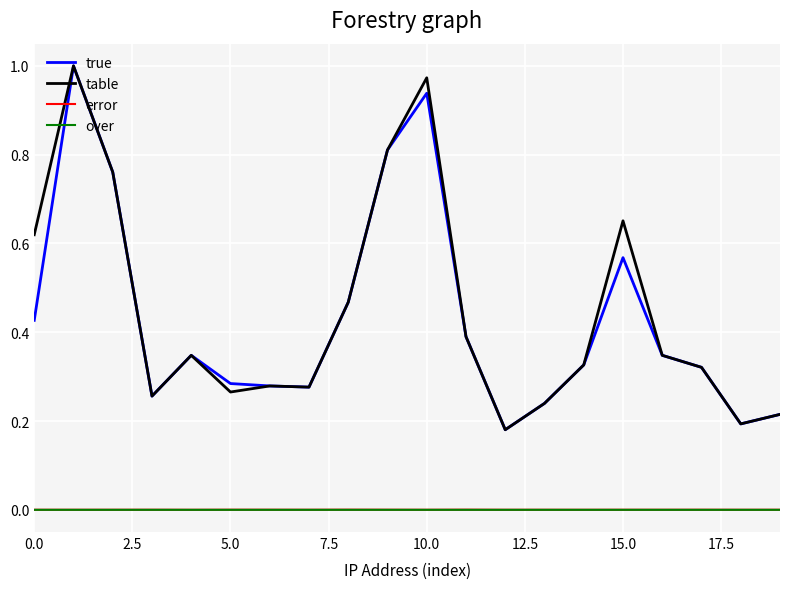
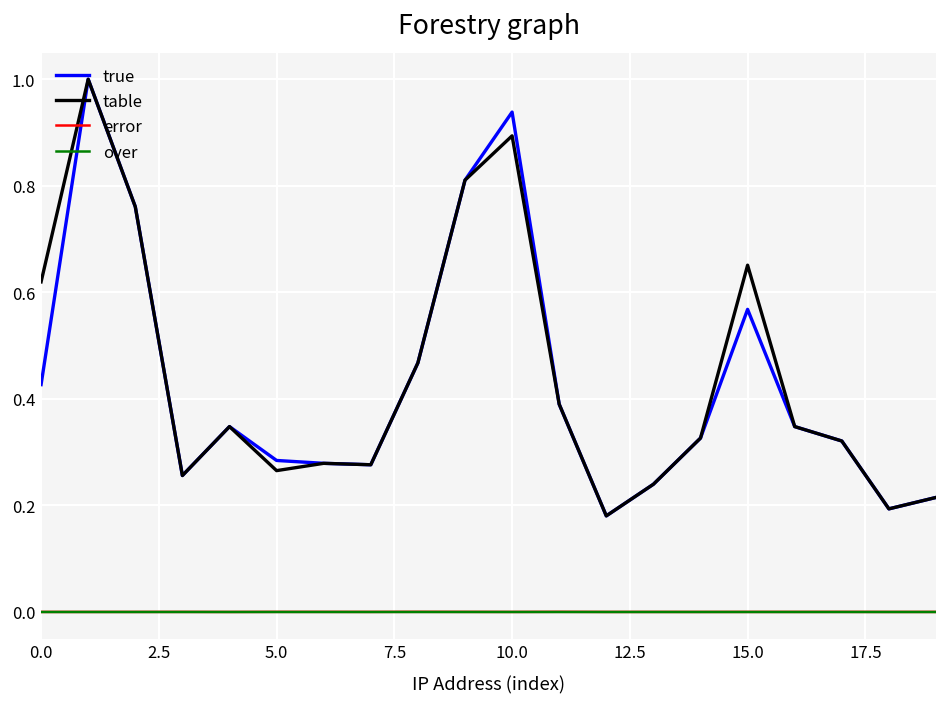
table, 10.0: 0.97 -> 0.89
